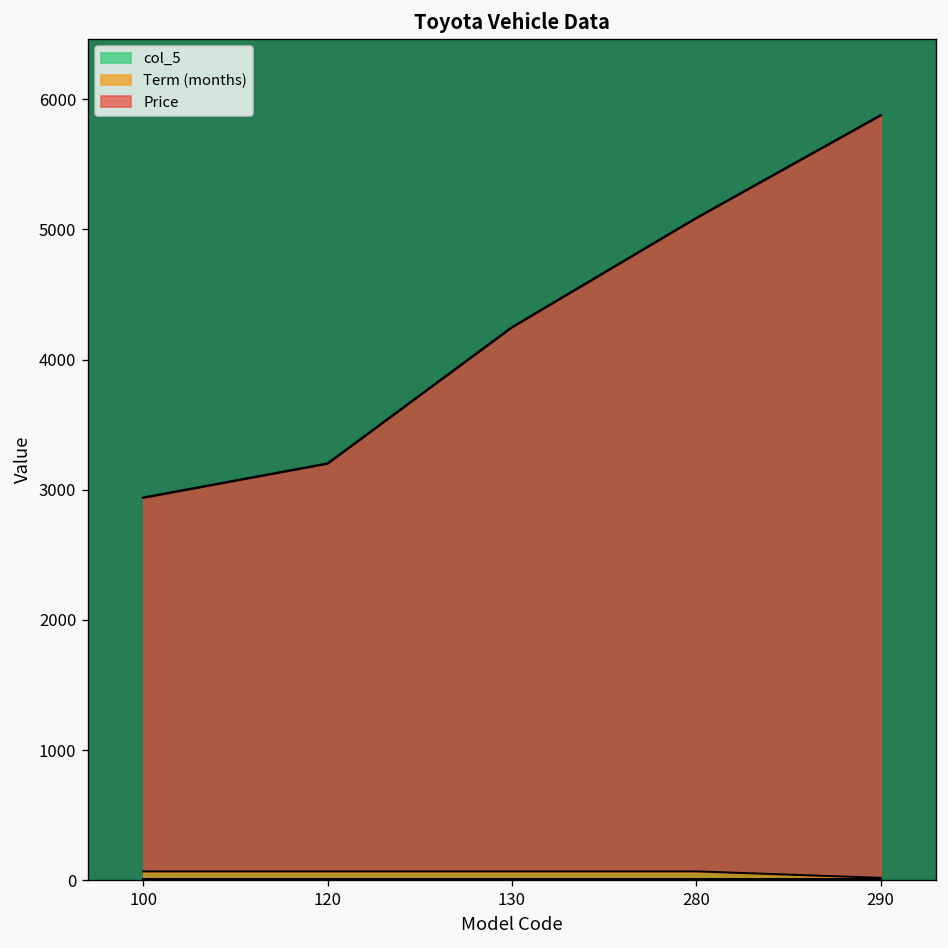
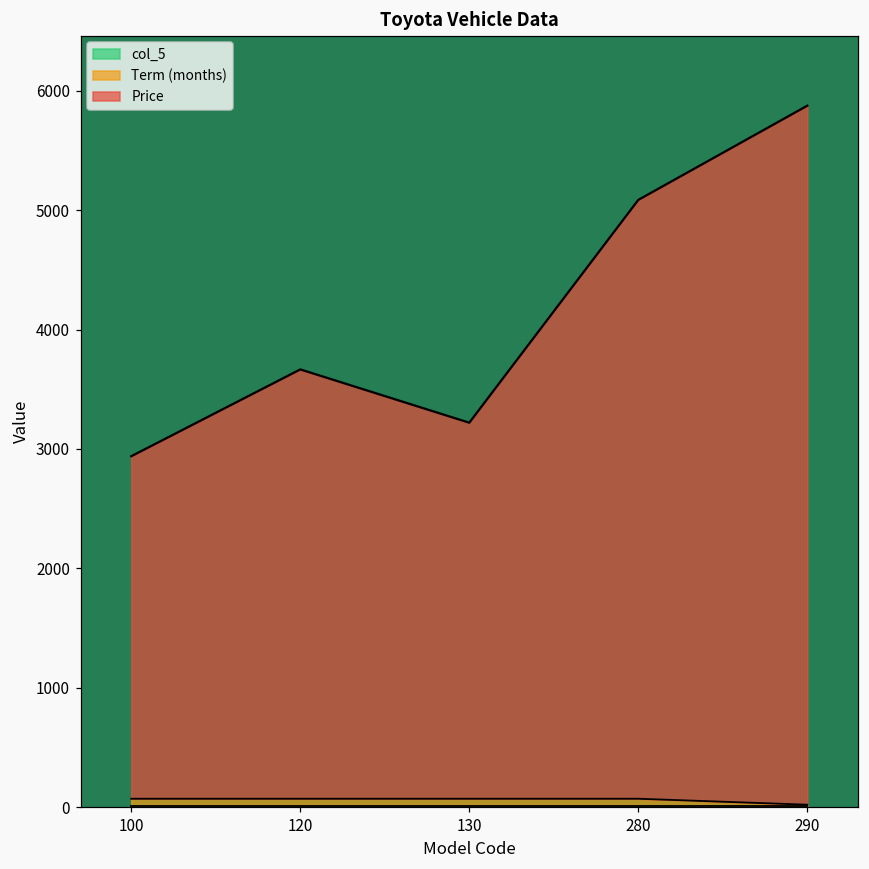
Price, 120: 3130 -> 3600
Price, 130: 4180 -> 3150
